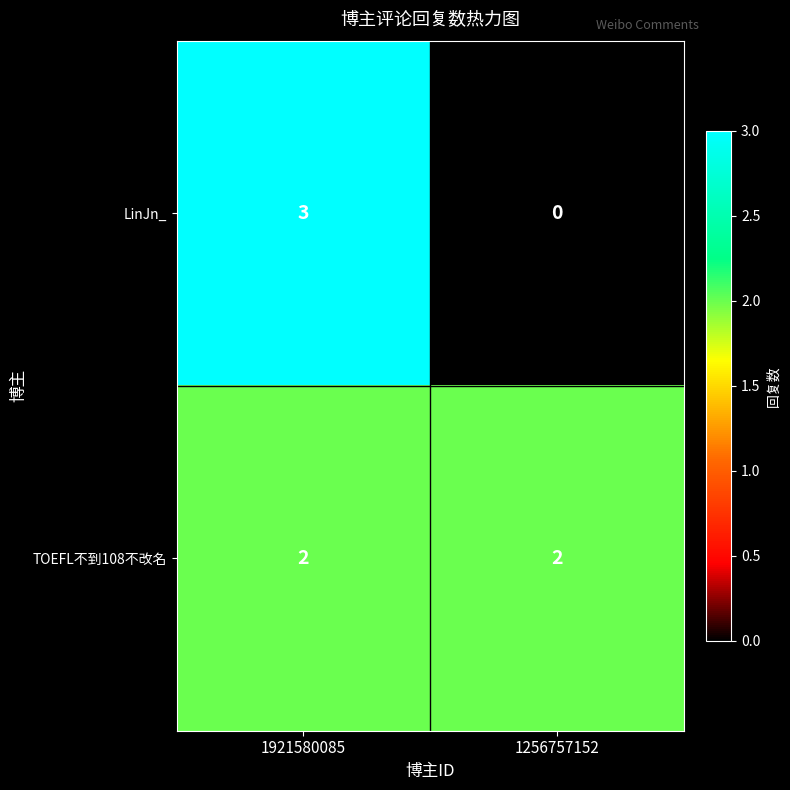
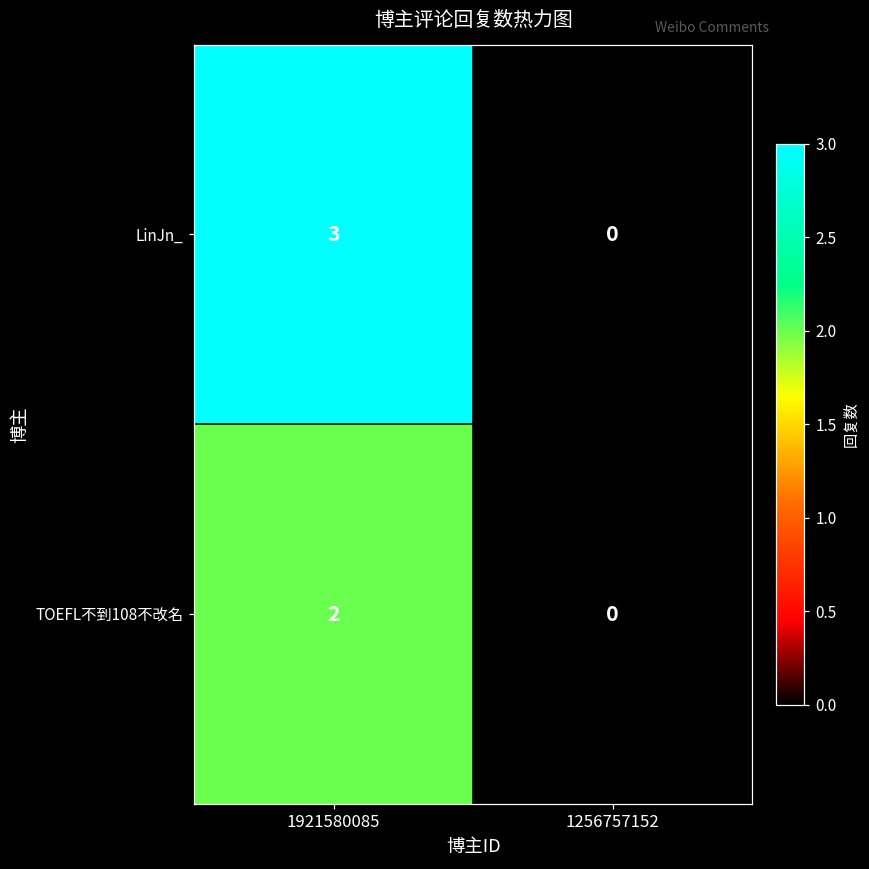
TOEFL不到108不改名, 1256757152: 2 -> 0
